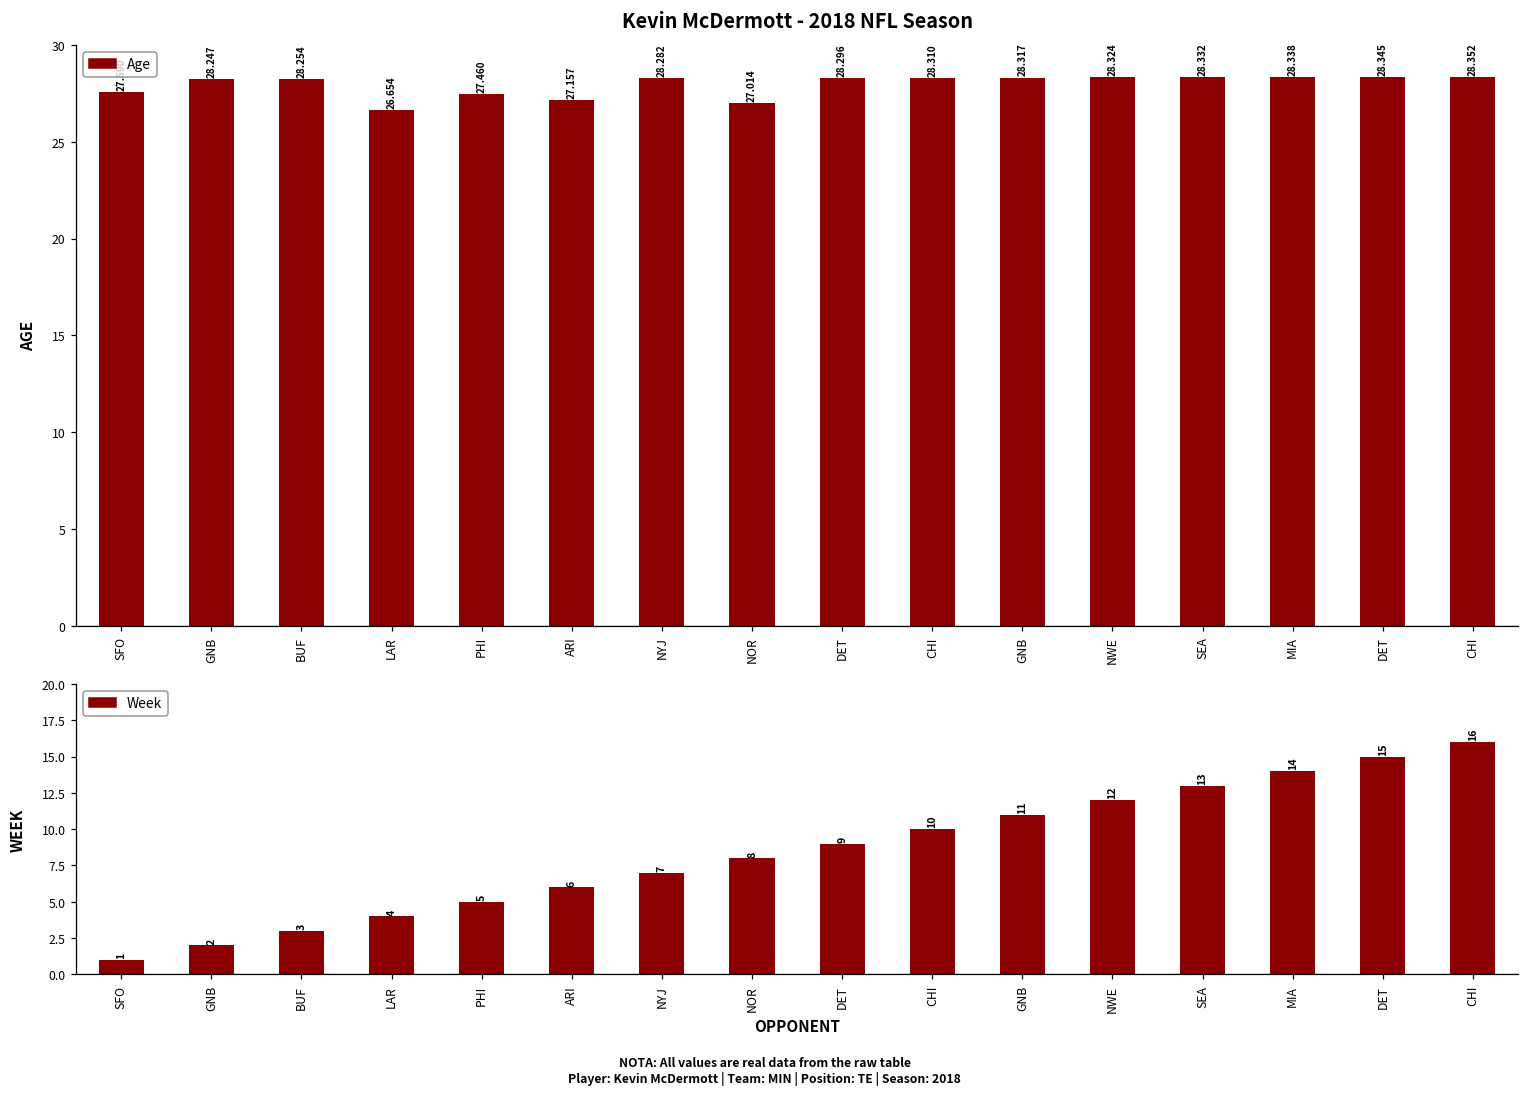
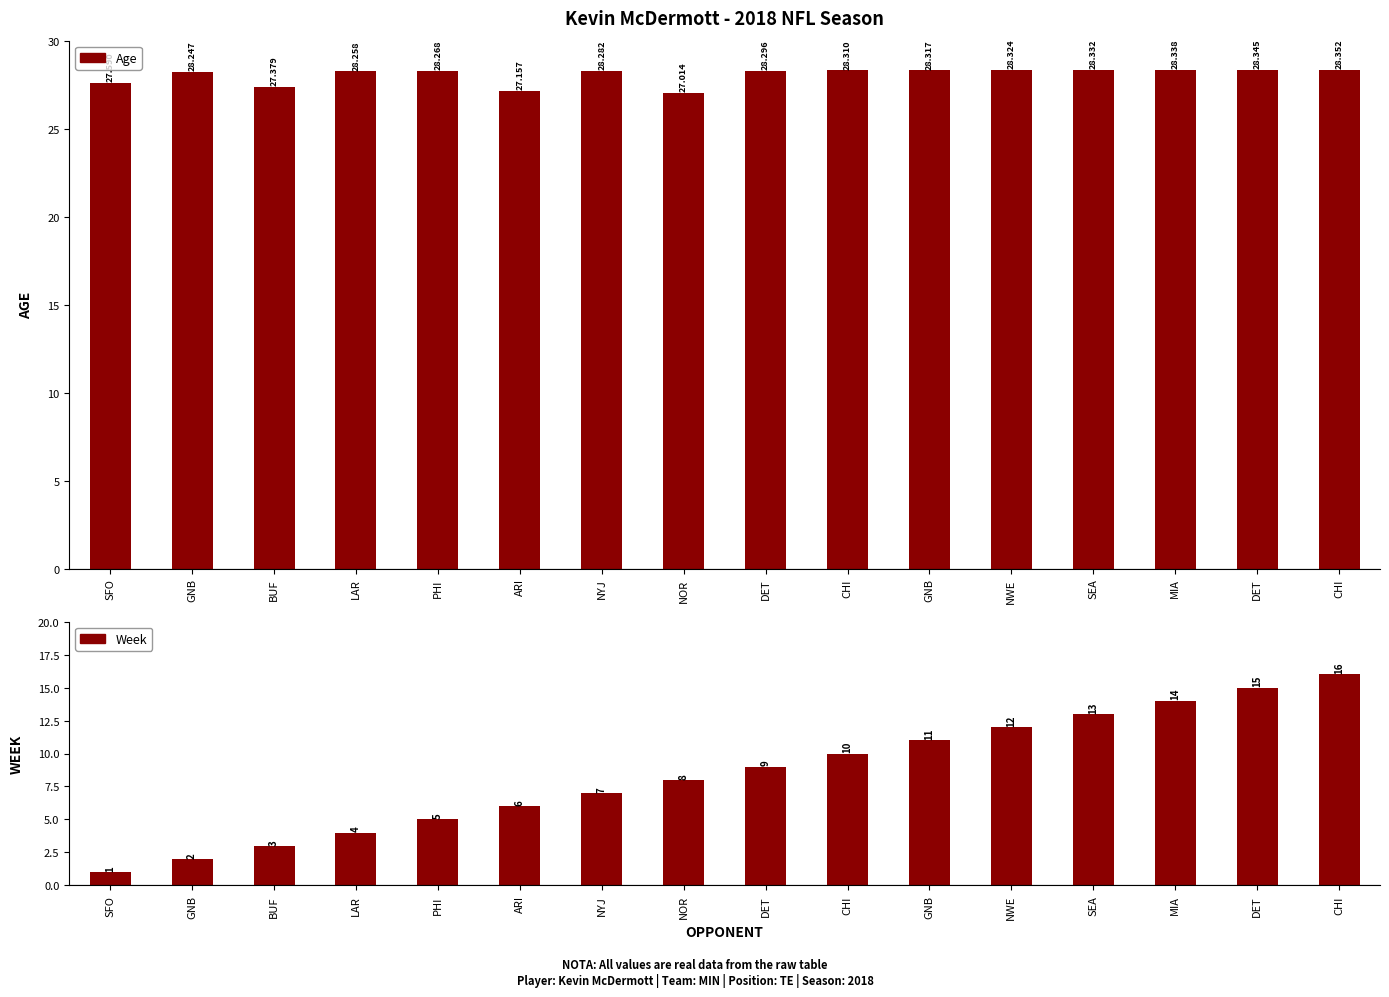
Kevin McDermott - 2018 NFL Season, BUF: 28.254 -> 27.379
Kevin McDermott - 2018 NFL Season, LAR: 26.654 -> 28.258
Kevin McDermott - 2018 NFL Season, PHI: 27.460 -> 28.268
